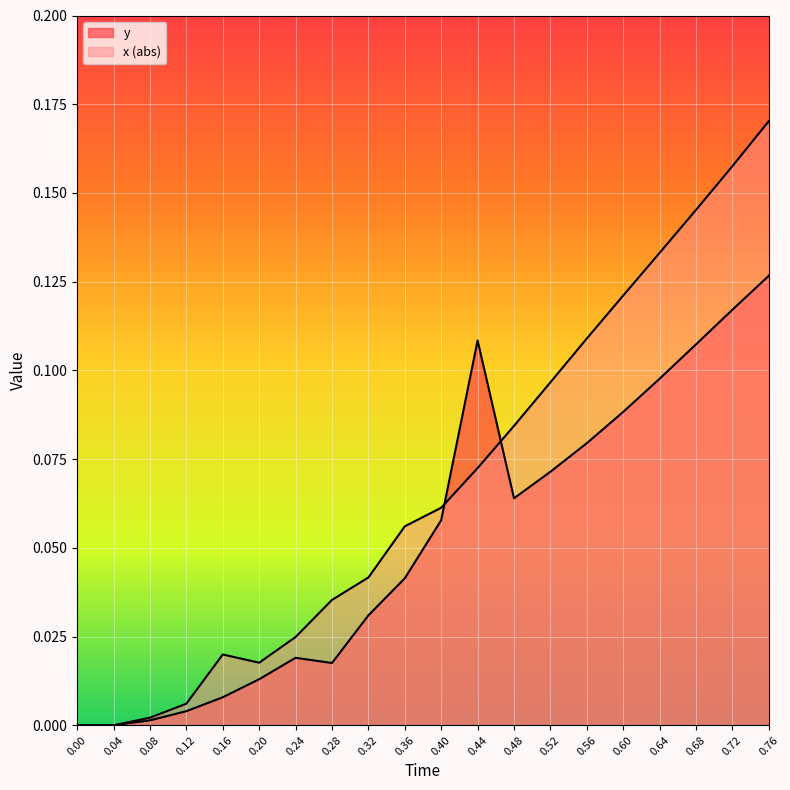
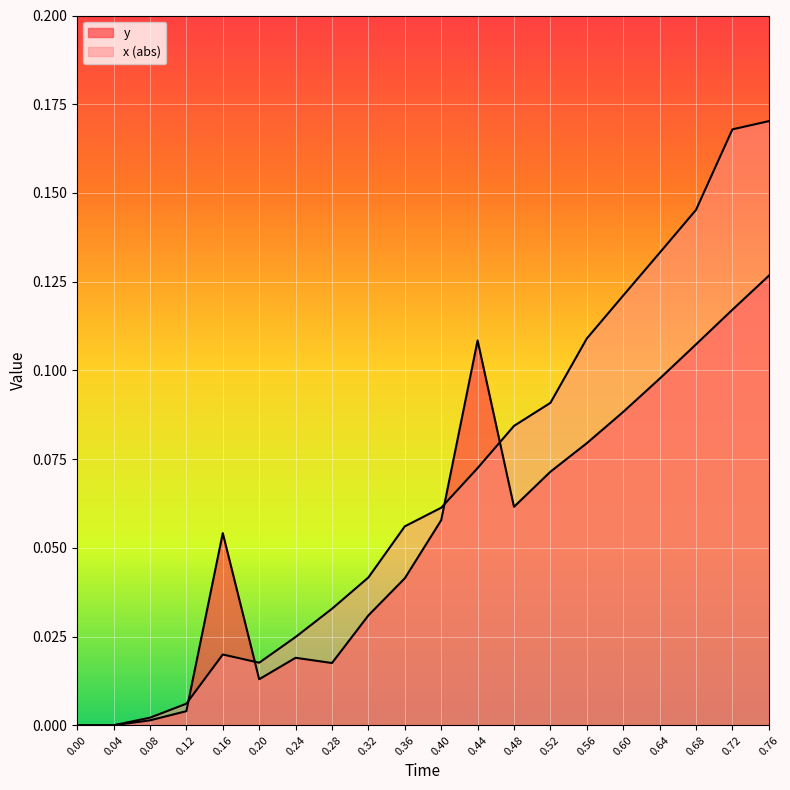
y, 0.16: 0.008 -> 0.054
x (abs), 0.28: 0.035 -> 0.033
y, 0.48: 0.064 -> 0.062
x (abs), 0.52: 0.097 -> 0.091
x (abs), 0.72: 0.158 -> 0.168
